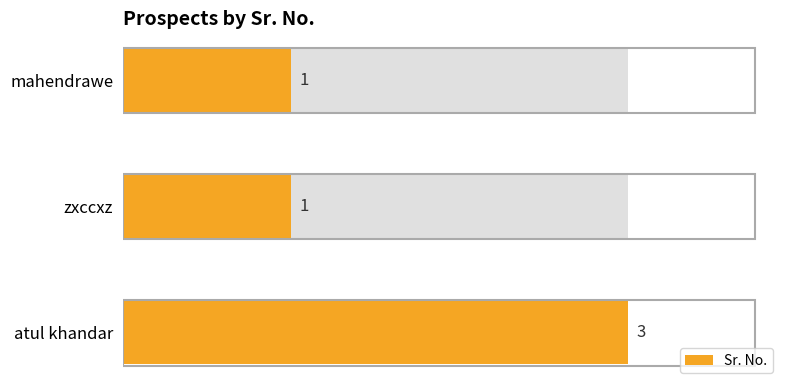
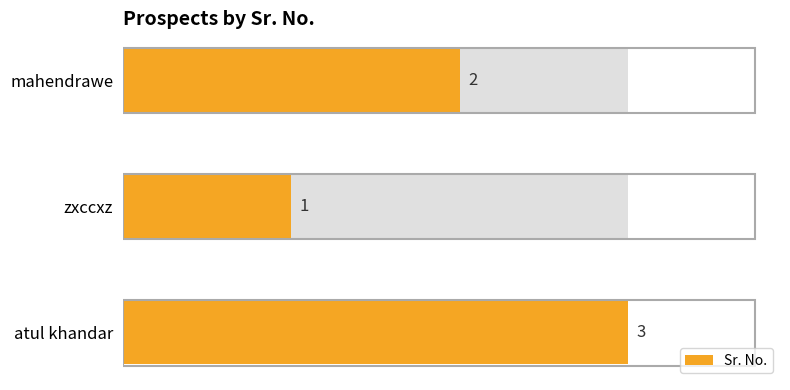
Sr. No., mahendrawe: 1 -> 2
